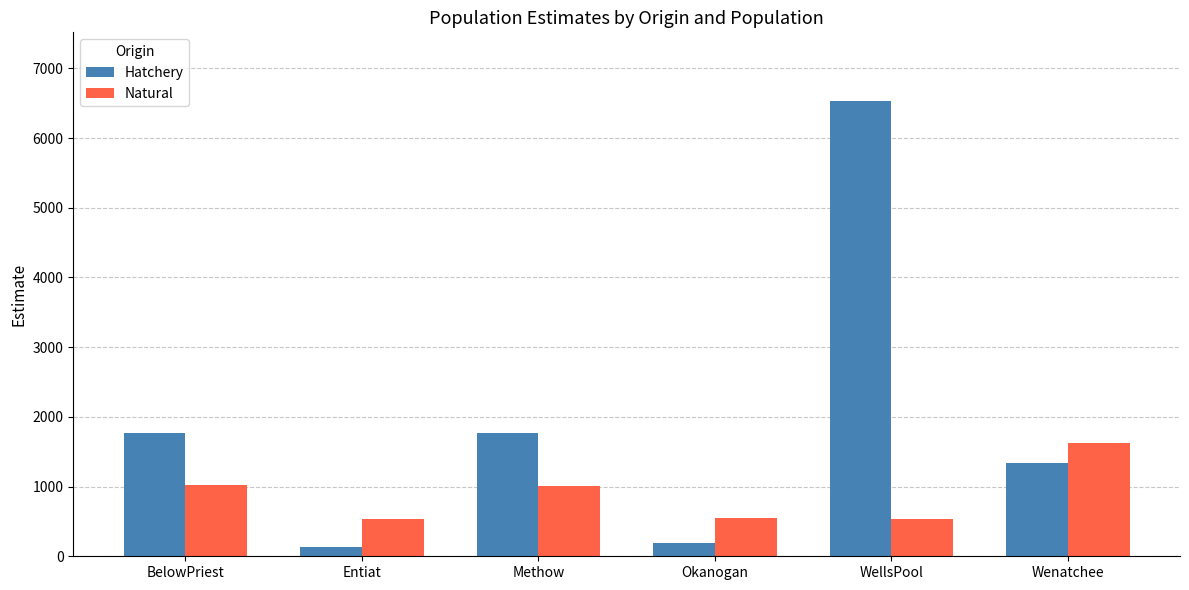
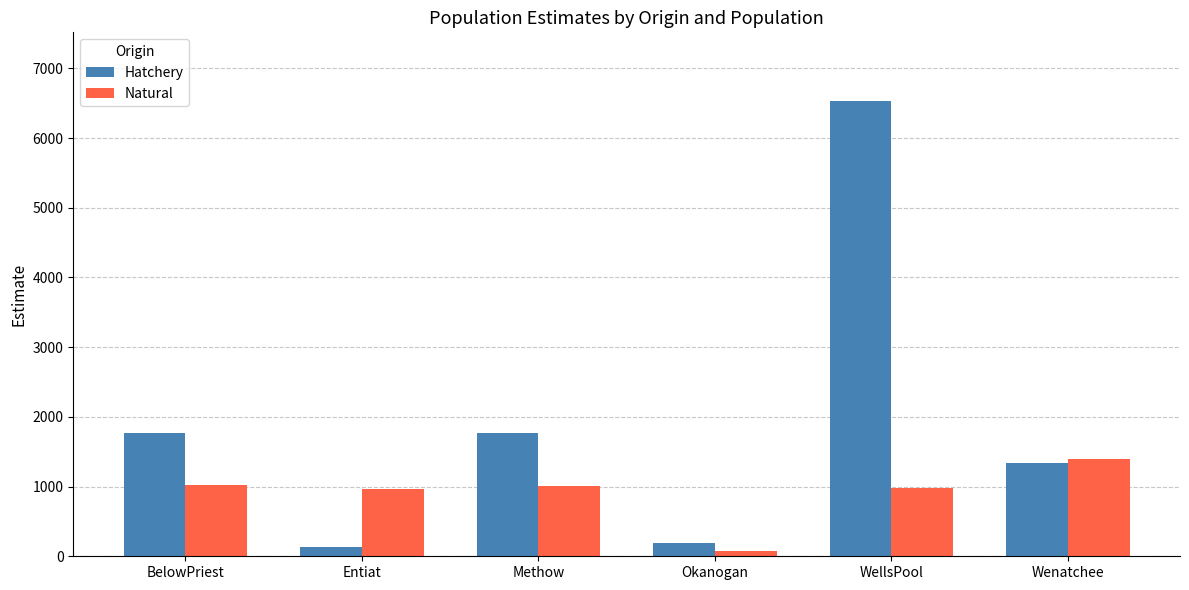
Natural, Entiat: 500 -> 1000
Natural, Okanogan: 500 -> 100
Natural, WellsPool: 500 -> 1000
Natural, Wenatchee: 1600 -> 1400
